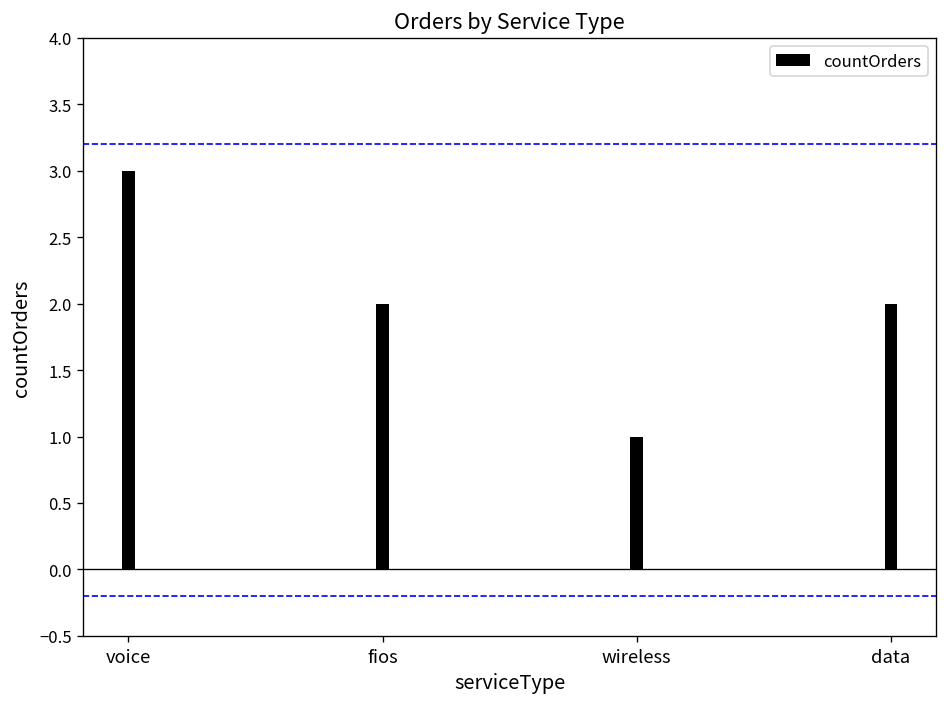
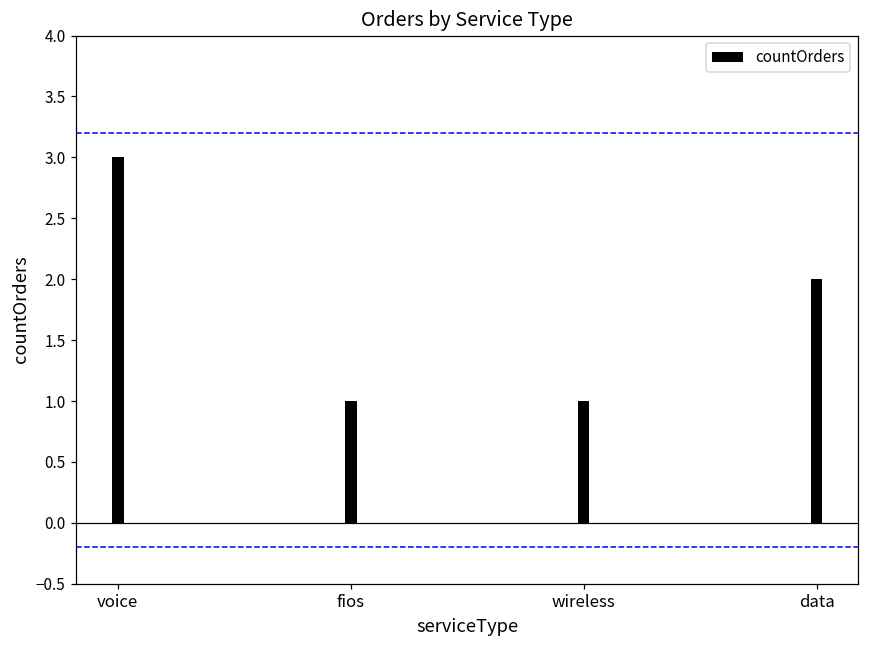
fios: 2 -> 1
